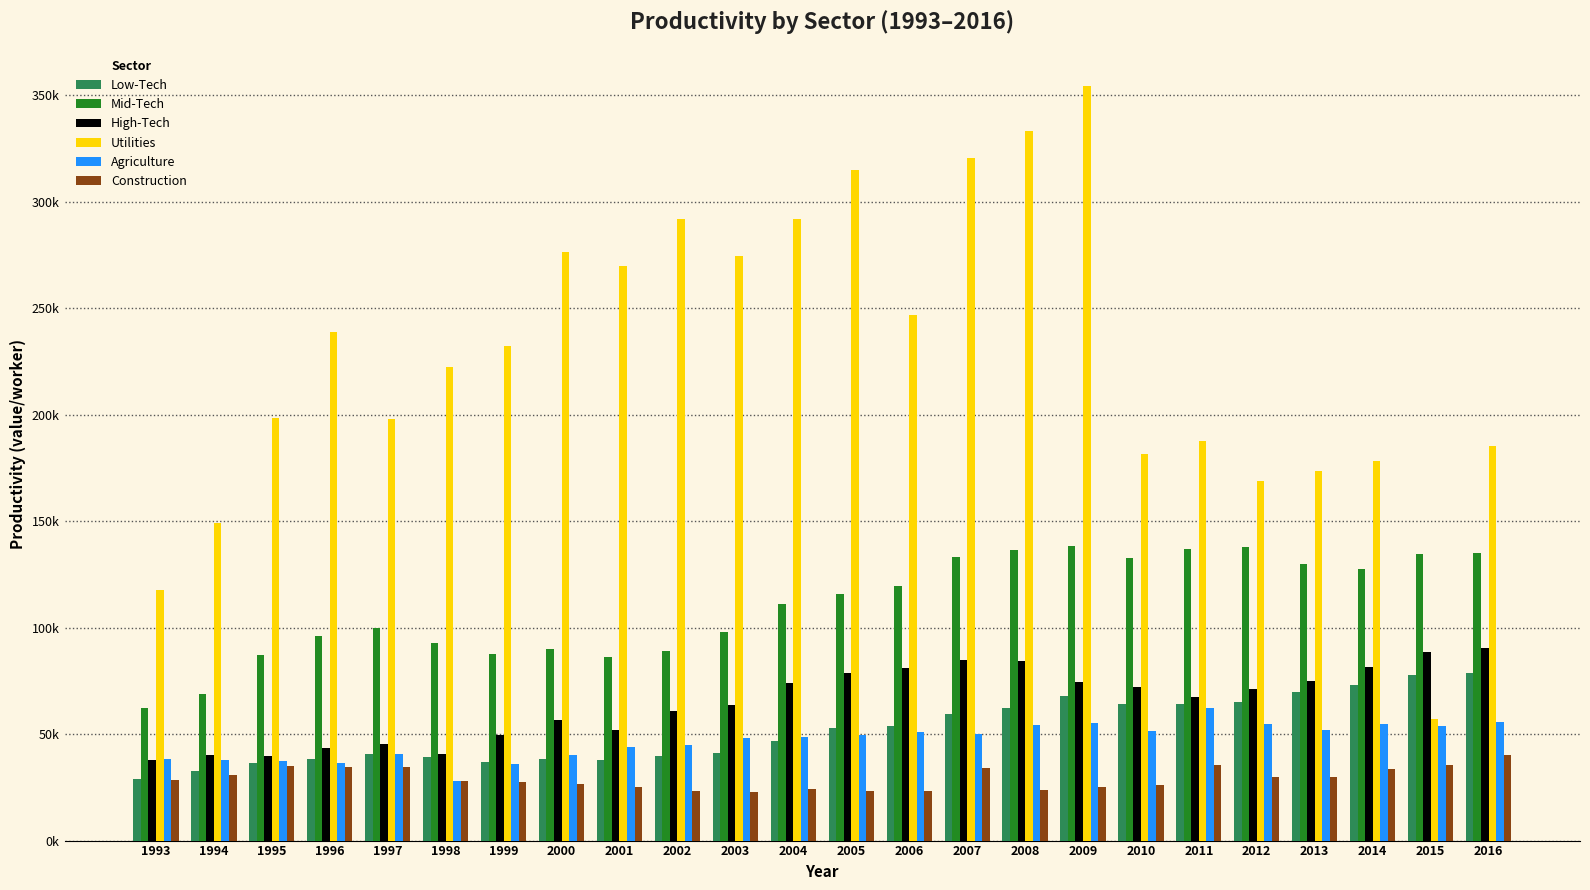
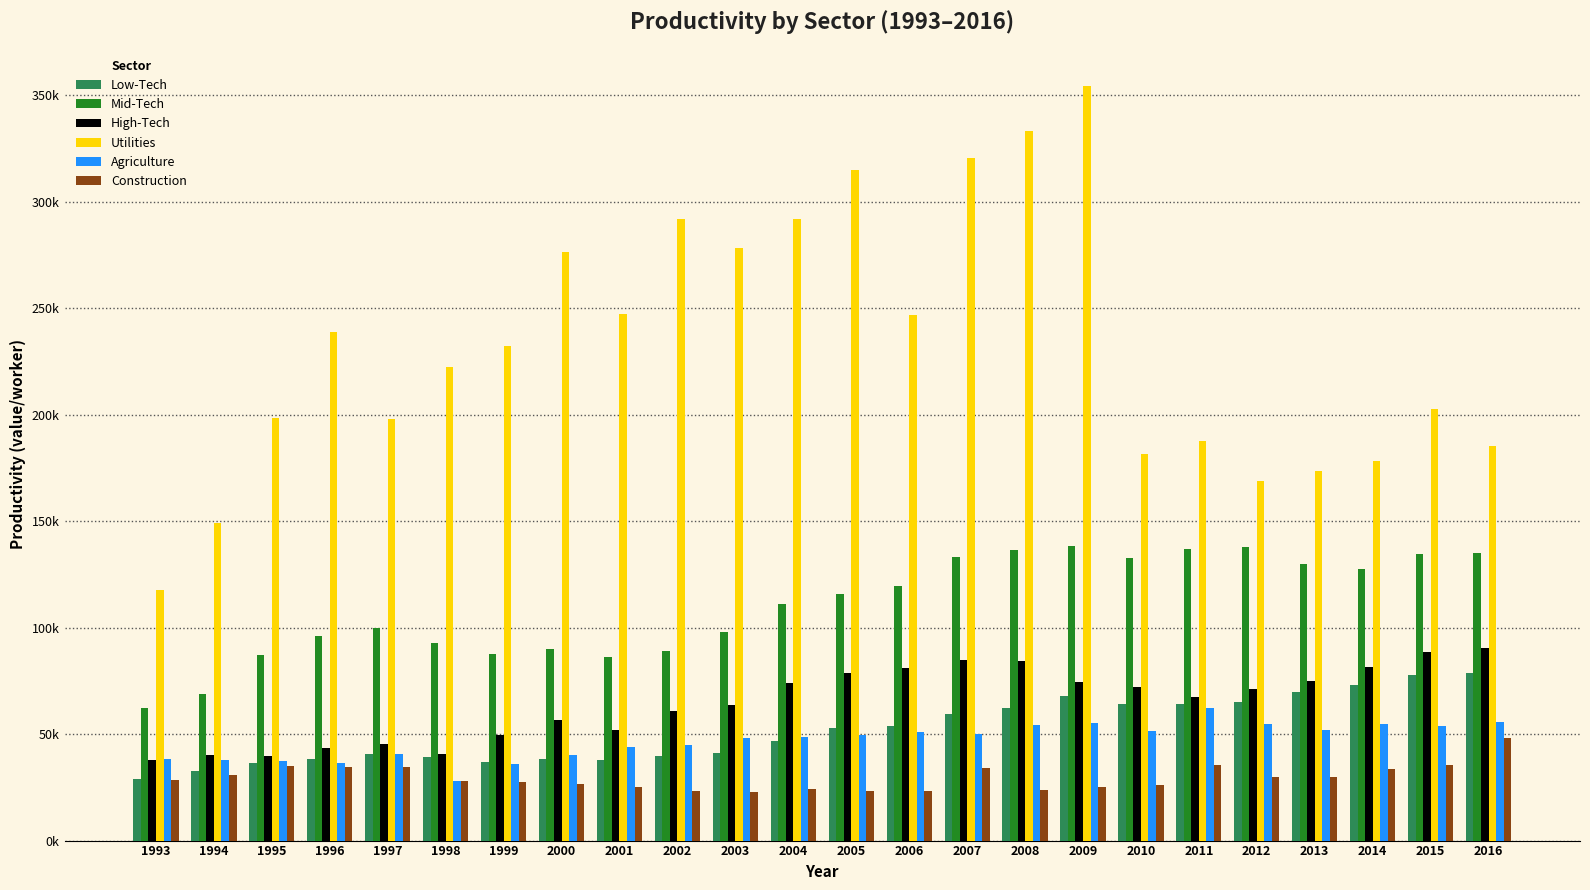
Utilities, 2001: 270000 -> 248000
Utilities, 2003: 275000 -> 279000
Utilities, 2015: 57000 -> 203000
Construction, 2016: 40000 -> 48000
